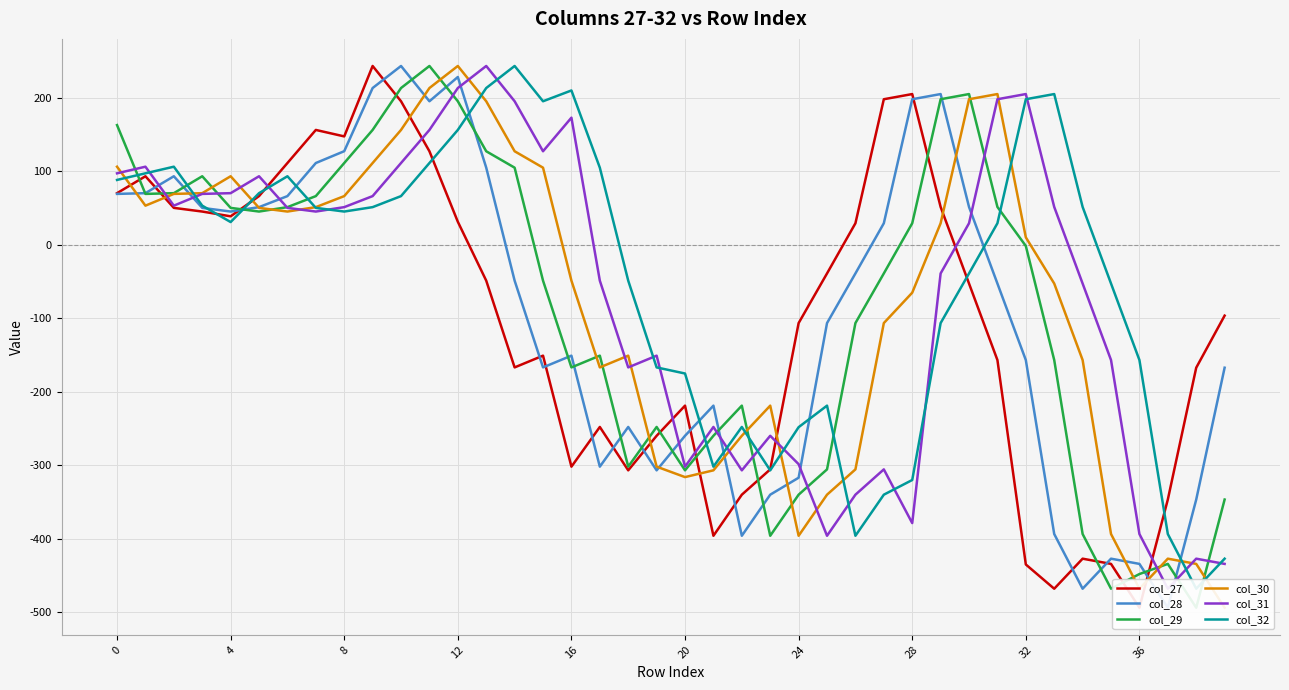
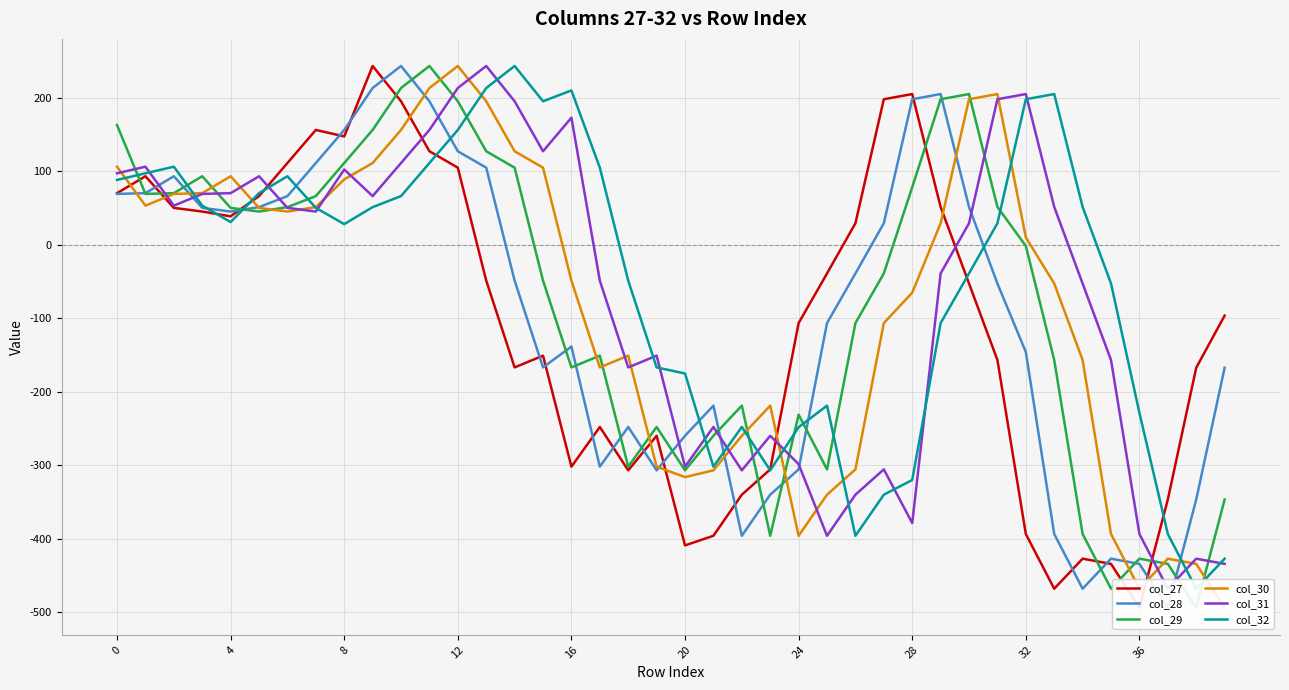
col_28, 8: 130 -> 160
col_30, 8: 70 -> 90
col_31, 8: 50 -> 100
col_32, 8: 50 -> 30
col_27, 12: 30 -> 100
col_28, 12: 230 -> 130
col_28, 16: -150 -> -140
col_27, 20: -220 -> -410
col_28, 24: -320 -> -310
col_29, 24: -340 -> -230
col_29, 28: 30 -> 80
col_27, 32: -440 -> -390
col_28, 32: -160 -> -150
col_29, 36: -450 -> -430
col_32, 36: -160 -> -230
